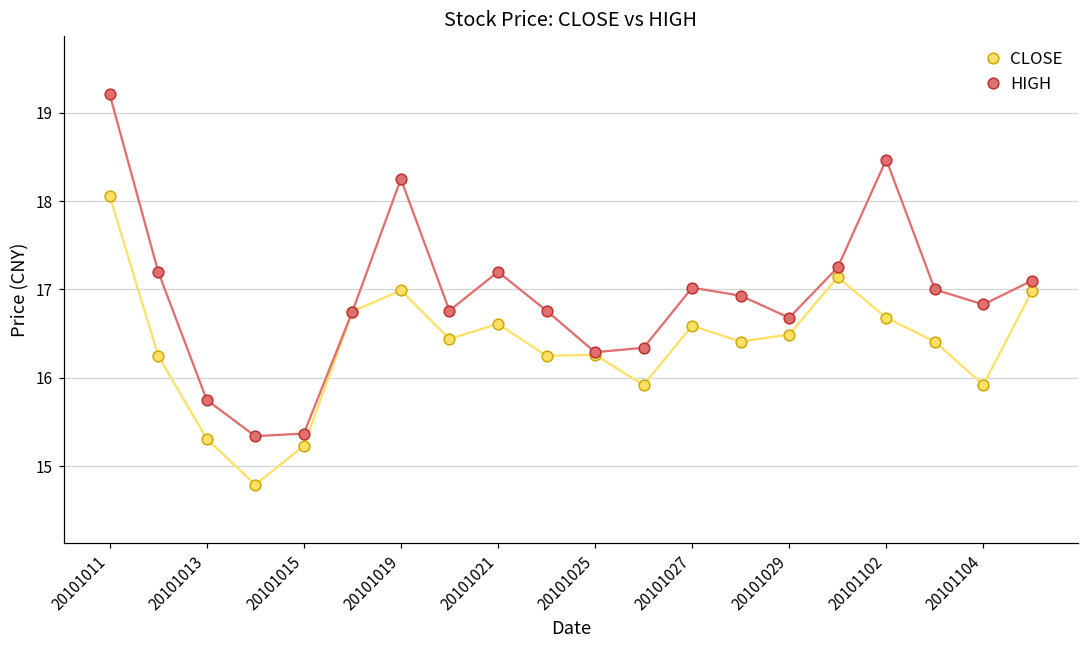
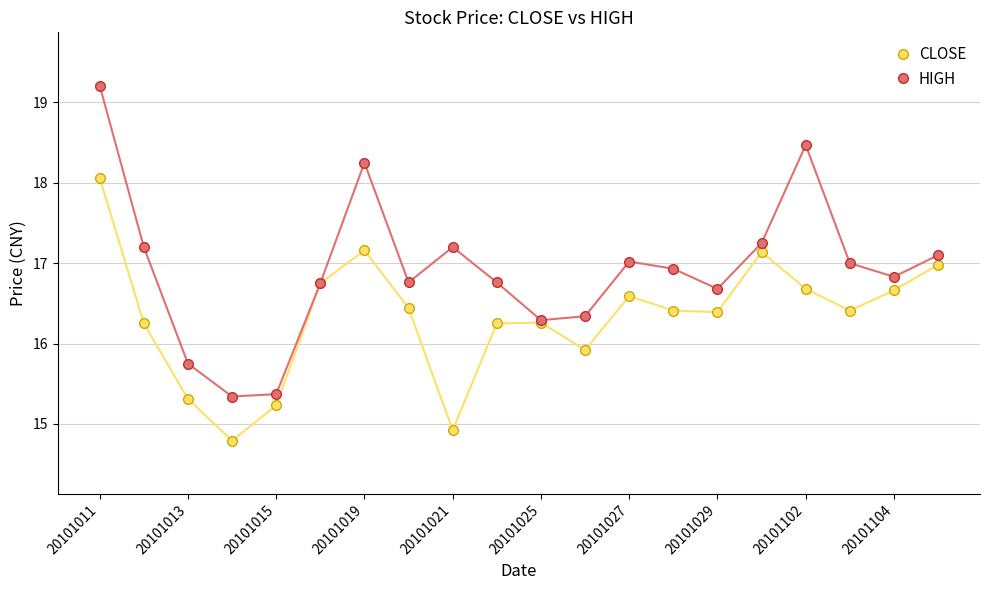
CLOSE, 20101019: 17.0 -> 17.2
CLOSE, 20101021: 16.6 -> 14.9
CLOSE, 20101029: 16.5 -> 16.4
CLOSE, 20101104: 15.9 -> 16.7
